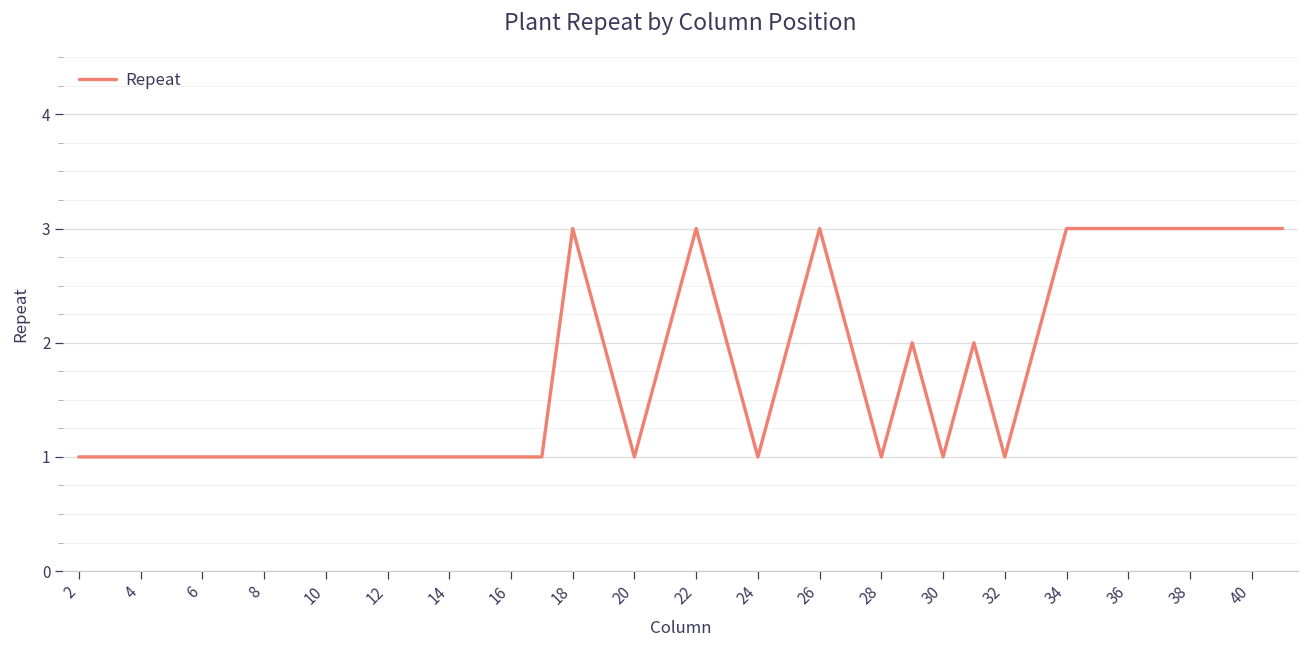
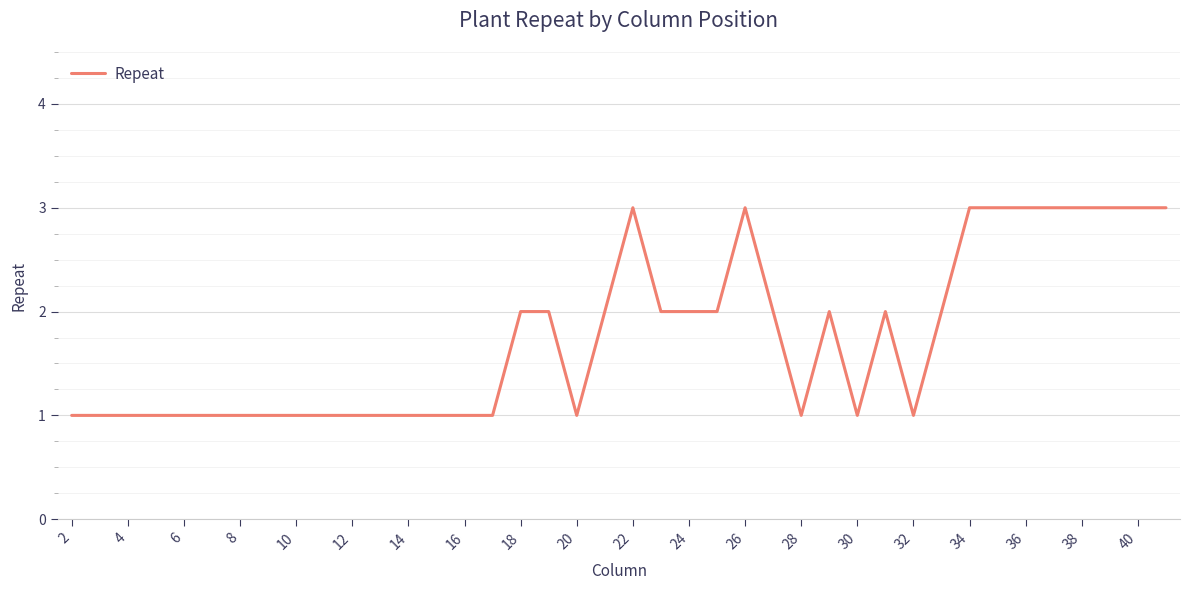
18: 3 -> 2
24: 1 -> 2
